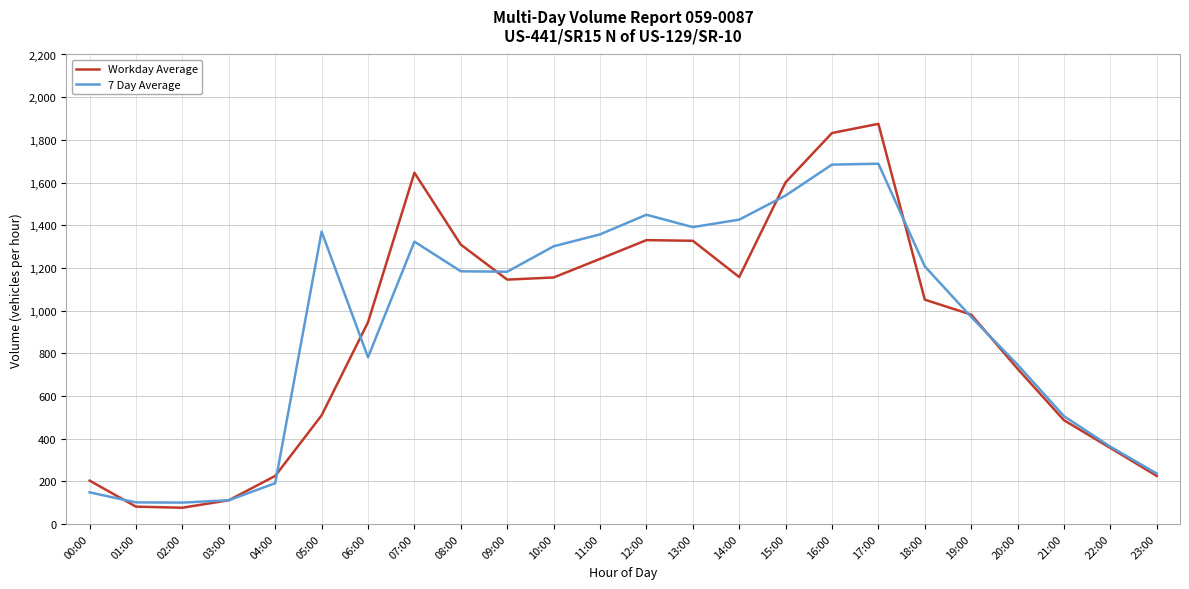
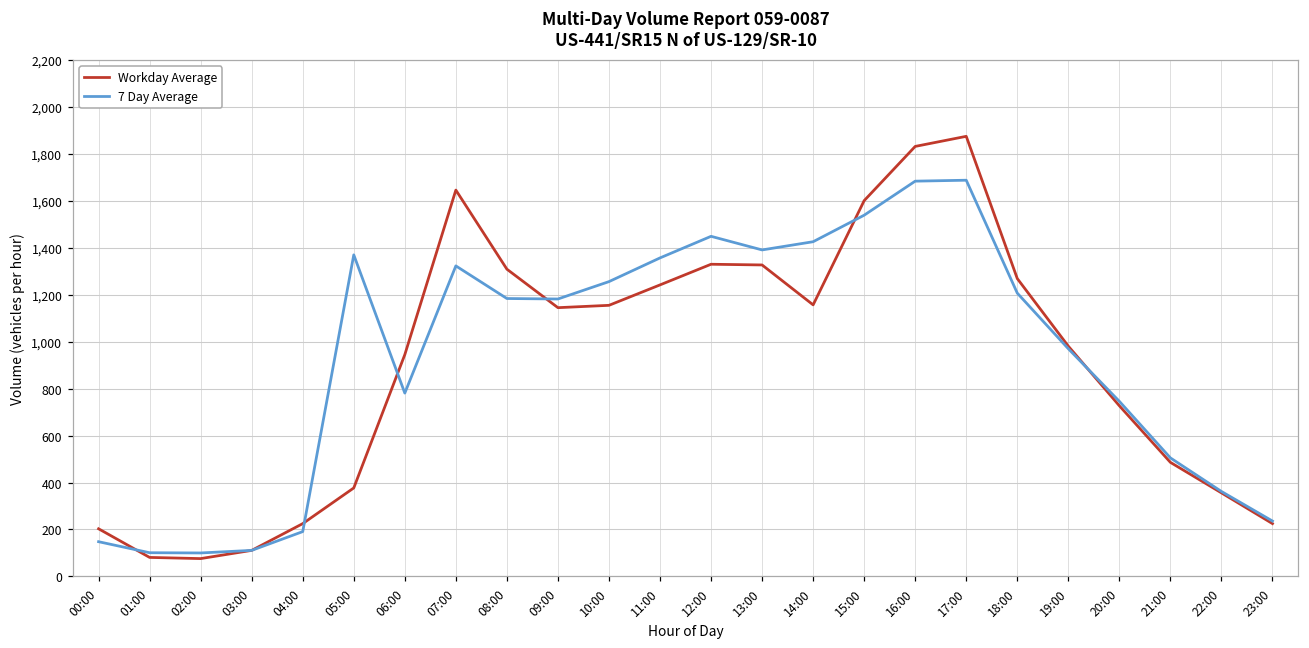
Workday Average, 05:00: 510 -> 380
7 Day Average, 10:00: 1,300 -> 1,260
Workday Average, 18:00: 1,050 -> 1,270
